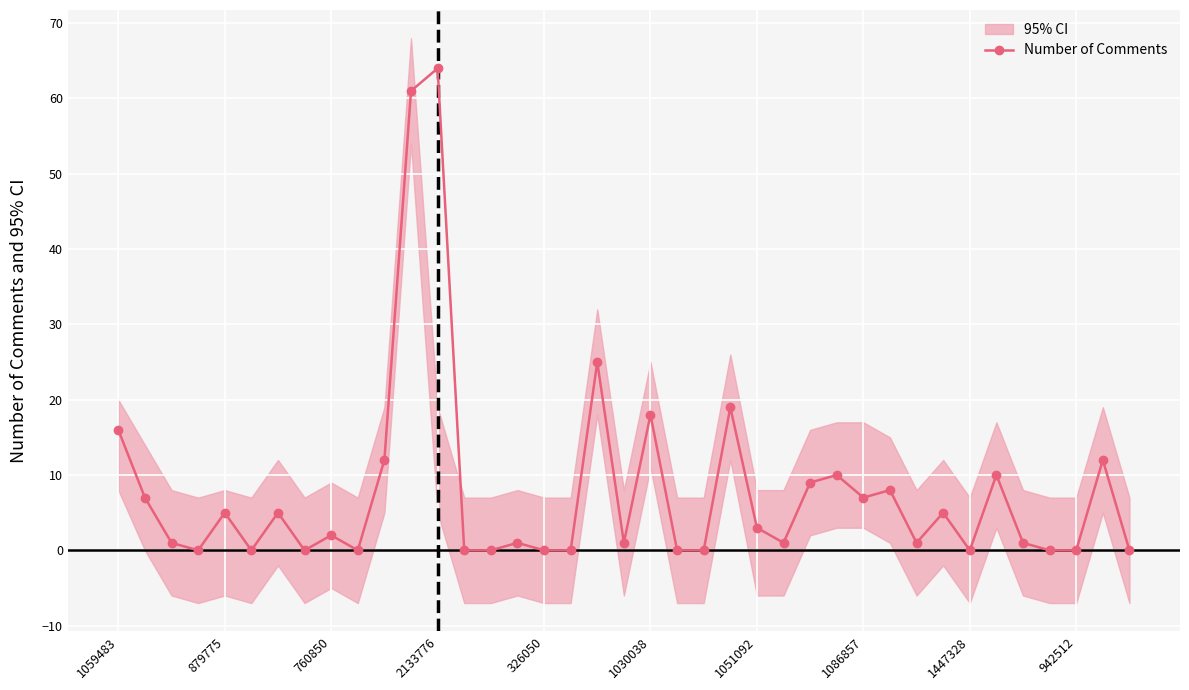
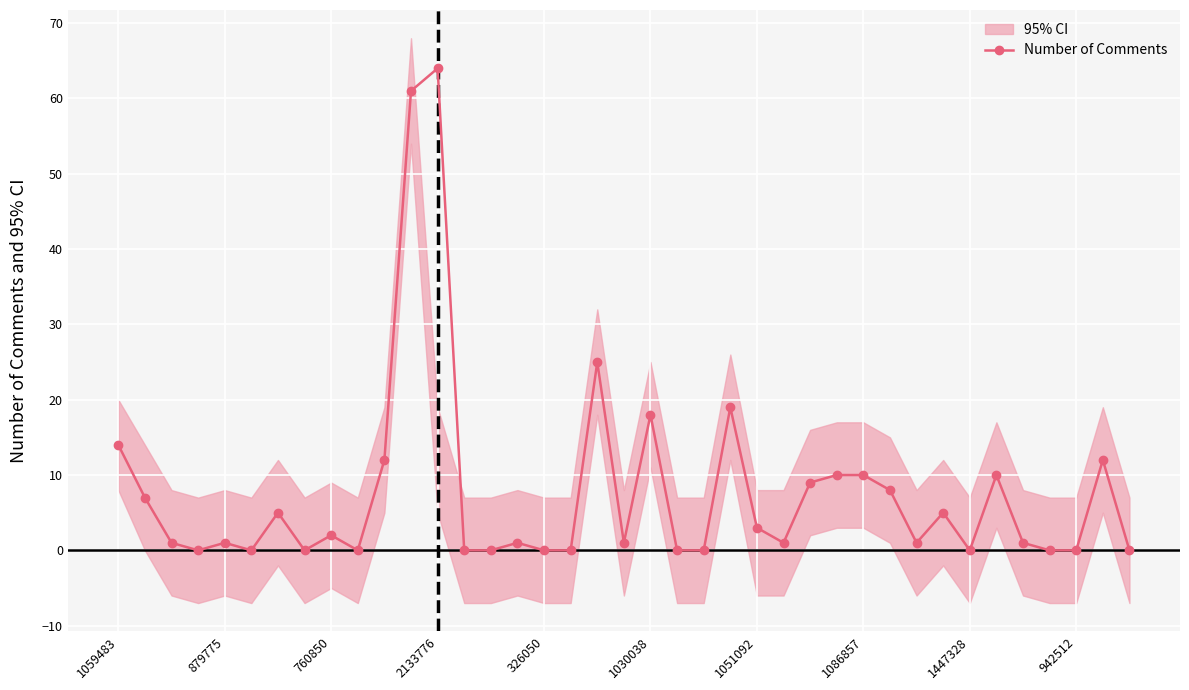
Number of Comments, 1059483: 16 -> 14
Number of Comments, 879775: 5 -> 1
Number of Comments, 1086857: 7 -> 10
